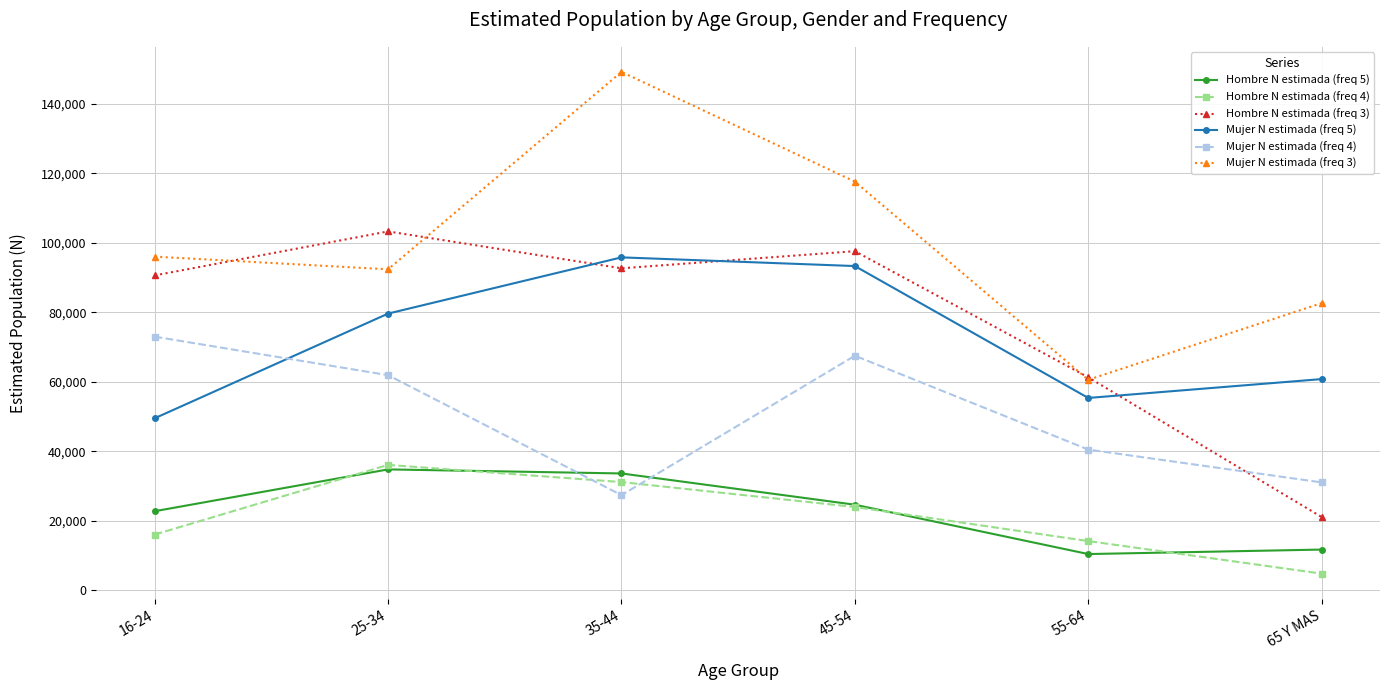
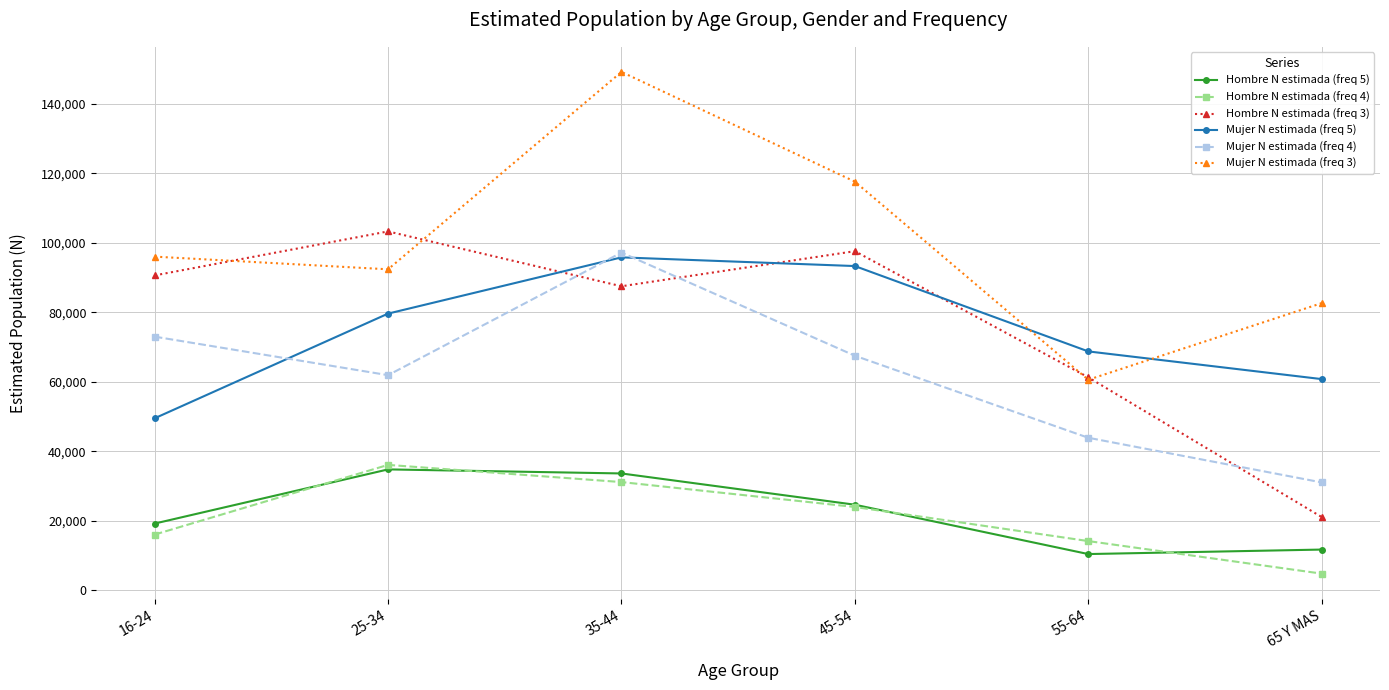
Hombre N estimada (freq 5), 16-24: 23,000 -> 19,000
Hombre N estimada (freq 3), 35-44: 93,000 -> 87,000
Mujer N estimada (freq 4), 35-44: 27,000 -> 97,000
Mujer N estimada (freq 5), 55-64: 55,000 -> 69,000
Mujer N estimada (freq 4), 55-64: 40,000 -> 44,000
